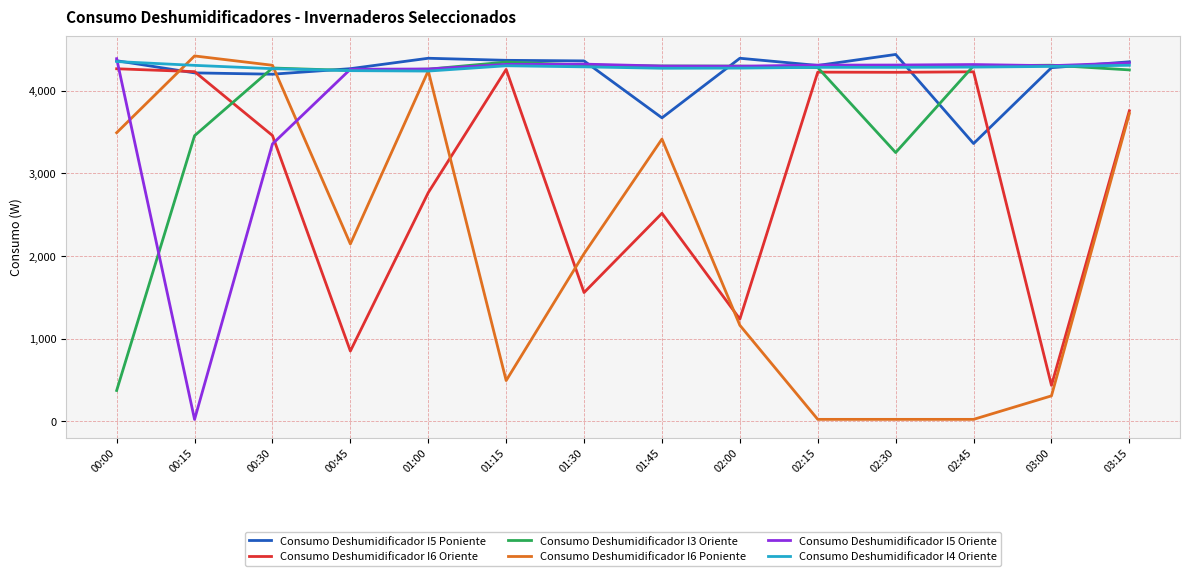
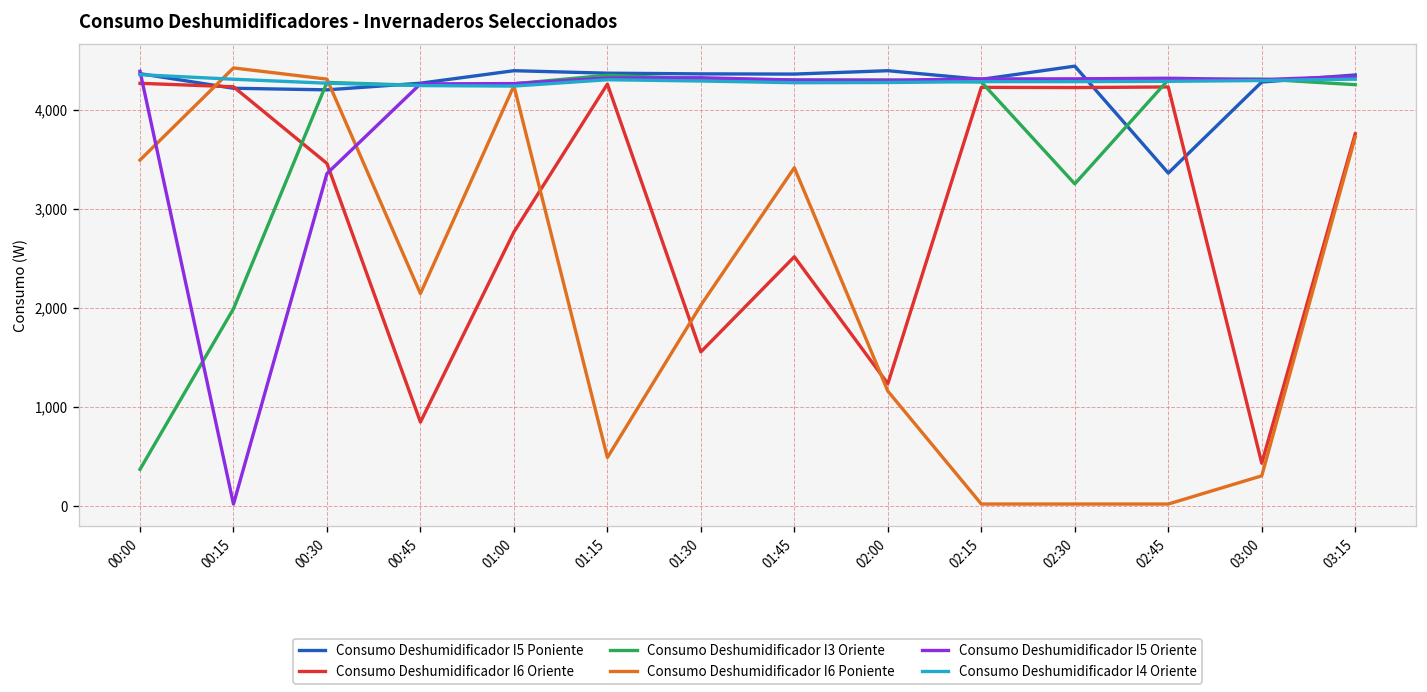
Consumo Deshumidificador I3 Oriente, 00:15: 3,500 -> 2,000
Consumo Deshumidificador I5 Poniente, 01:45: 3,700 -> 4,400
